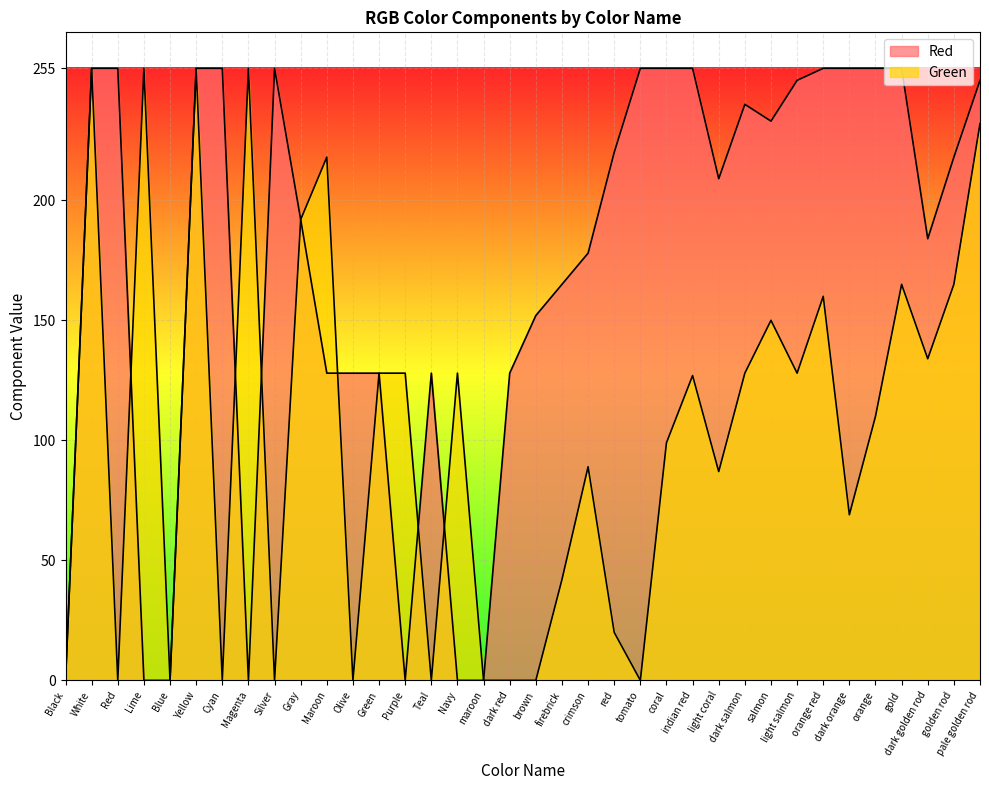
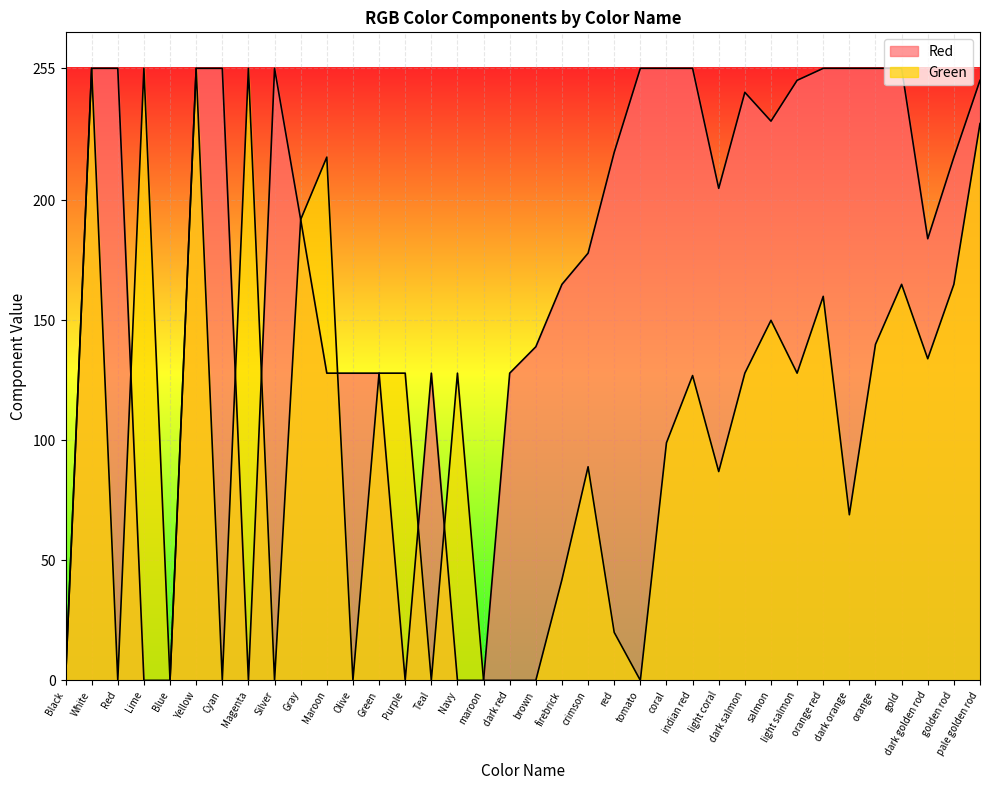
Red, brown: 152 -> 139
Red, light coral: 209 -> 205
Red, dark salmon: 240 -> 245
Green, orange: 110 -> 140
